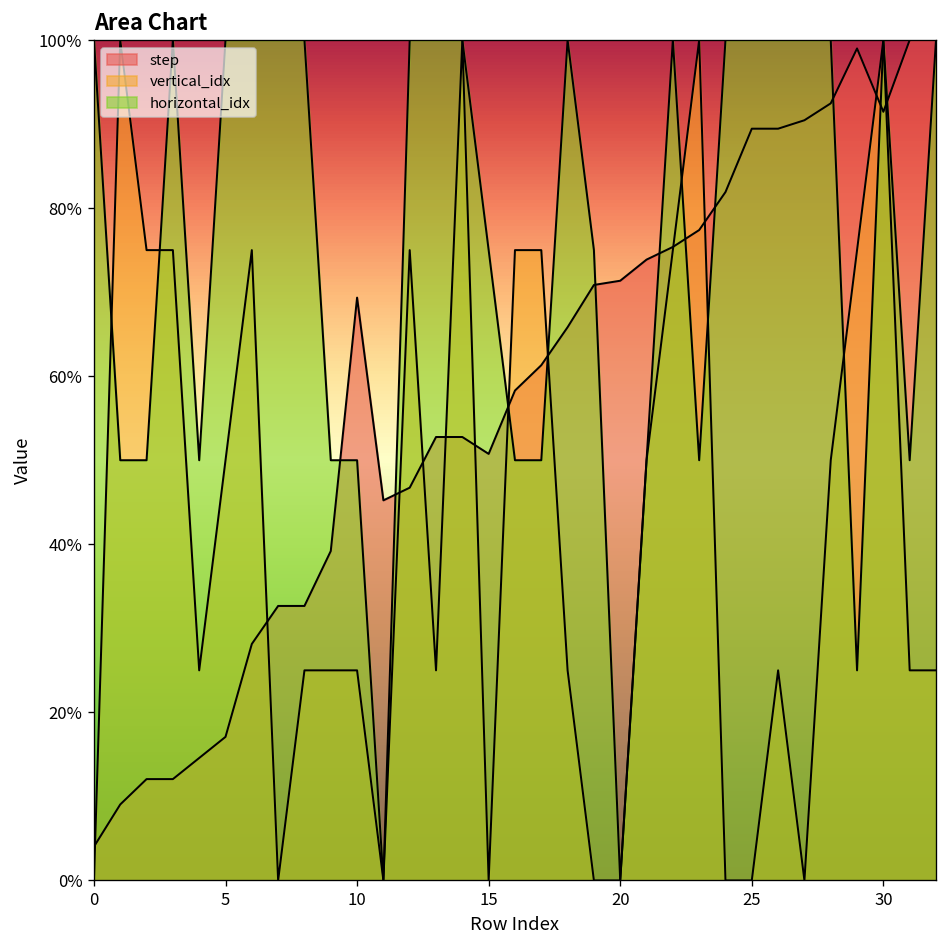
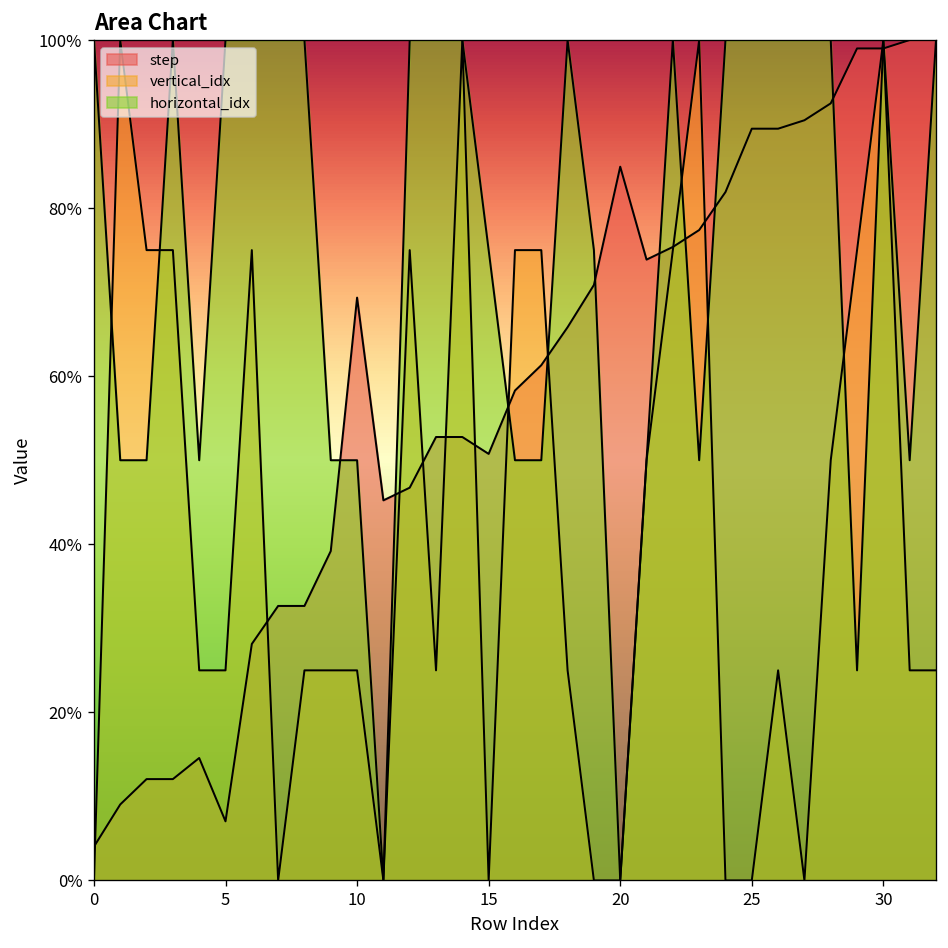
step, 5: 17% -> 7%
vertical_idx, 5: 50% -> 25%
step, 20: 71% -> 85%
step, 30: 91% -> 99%
